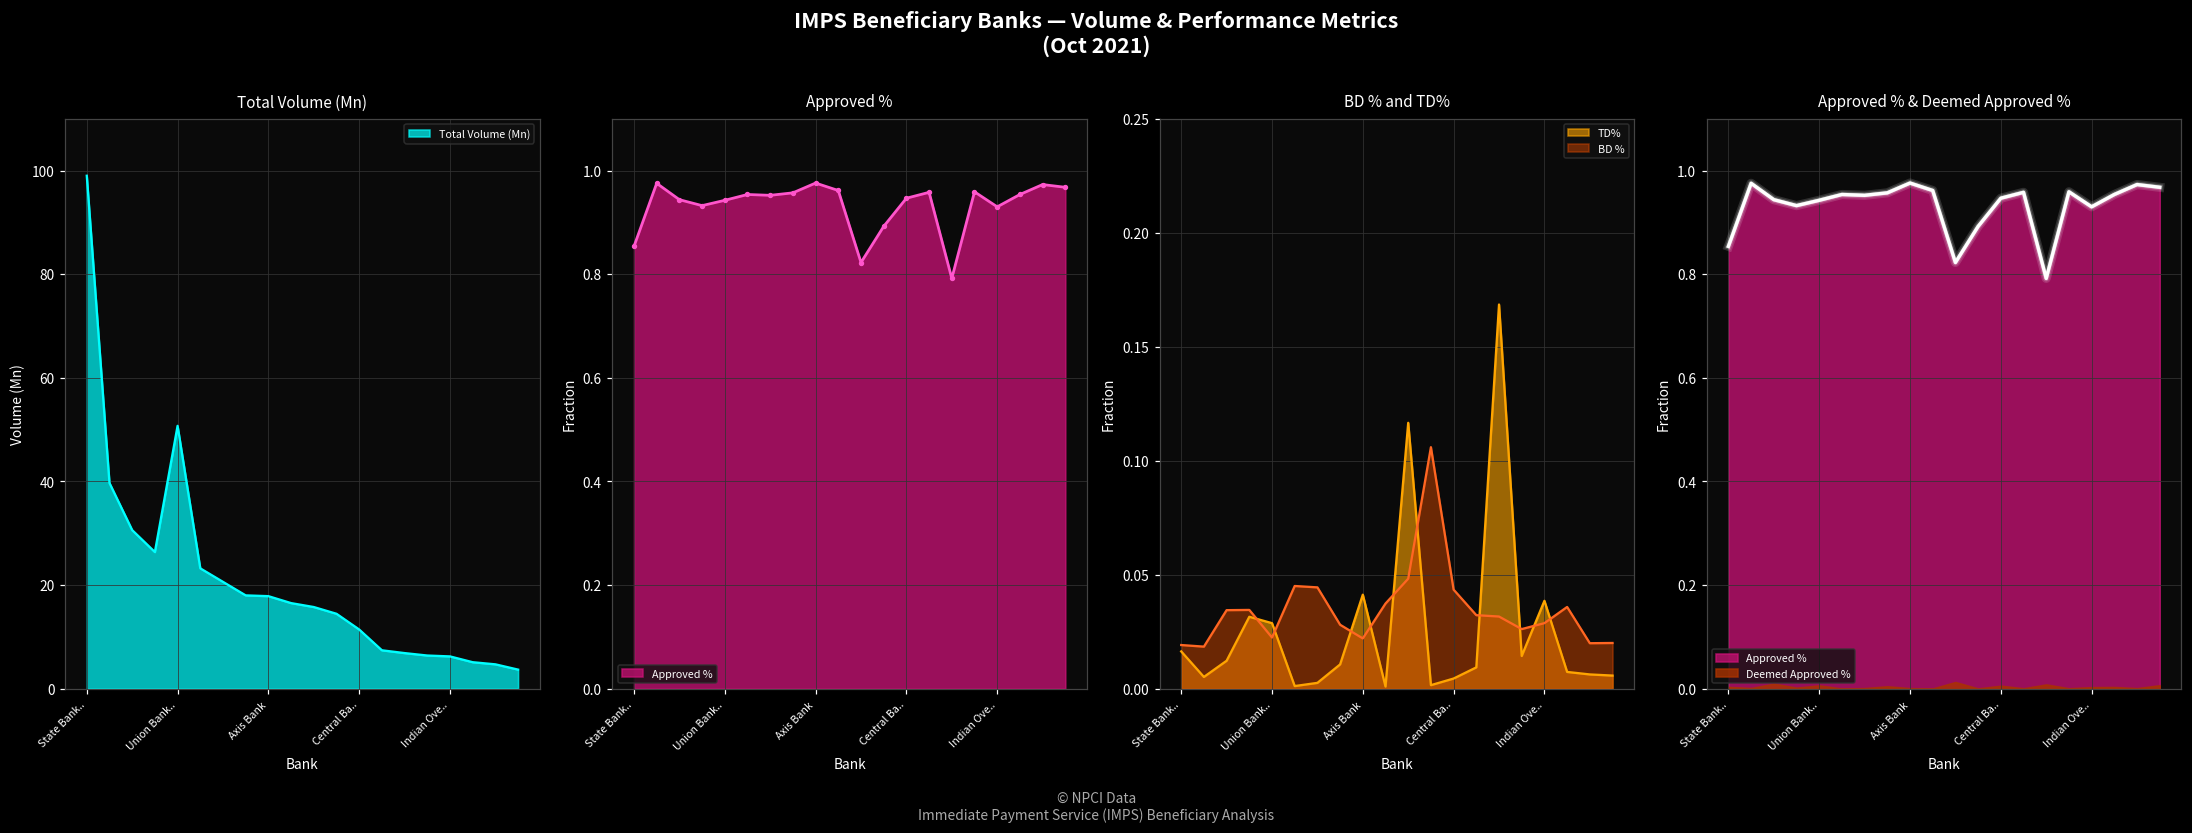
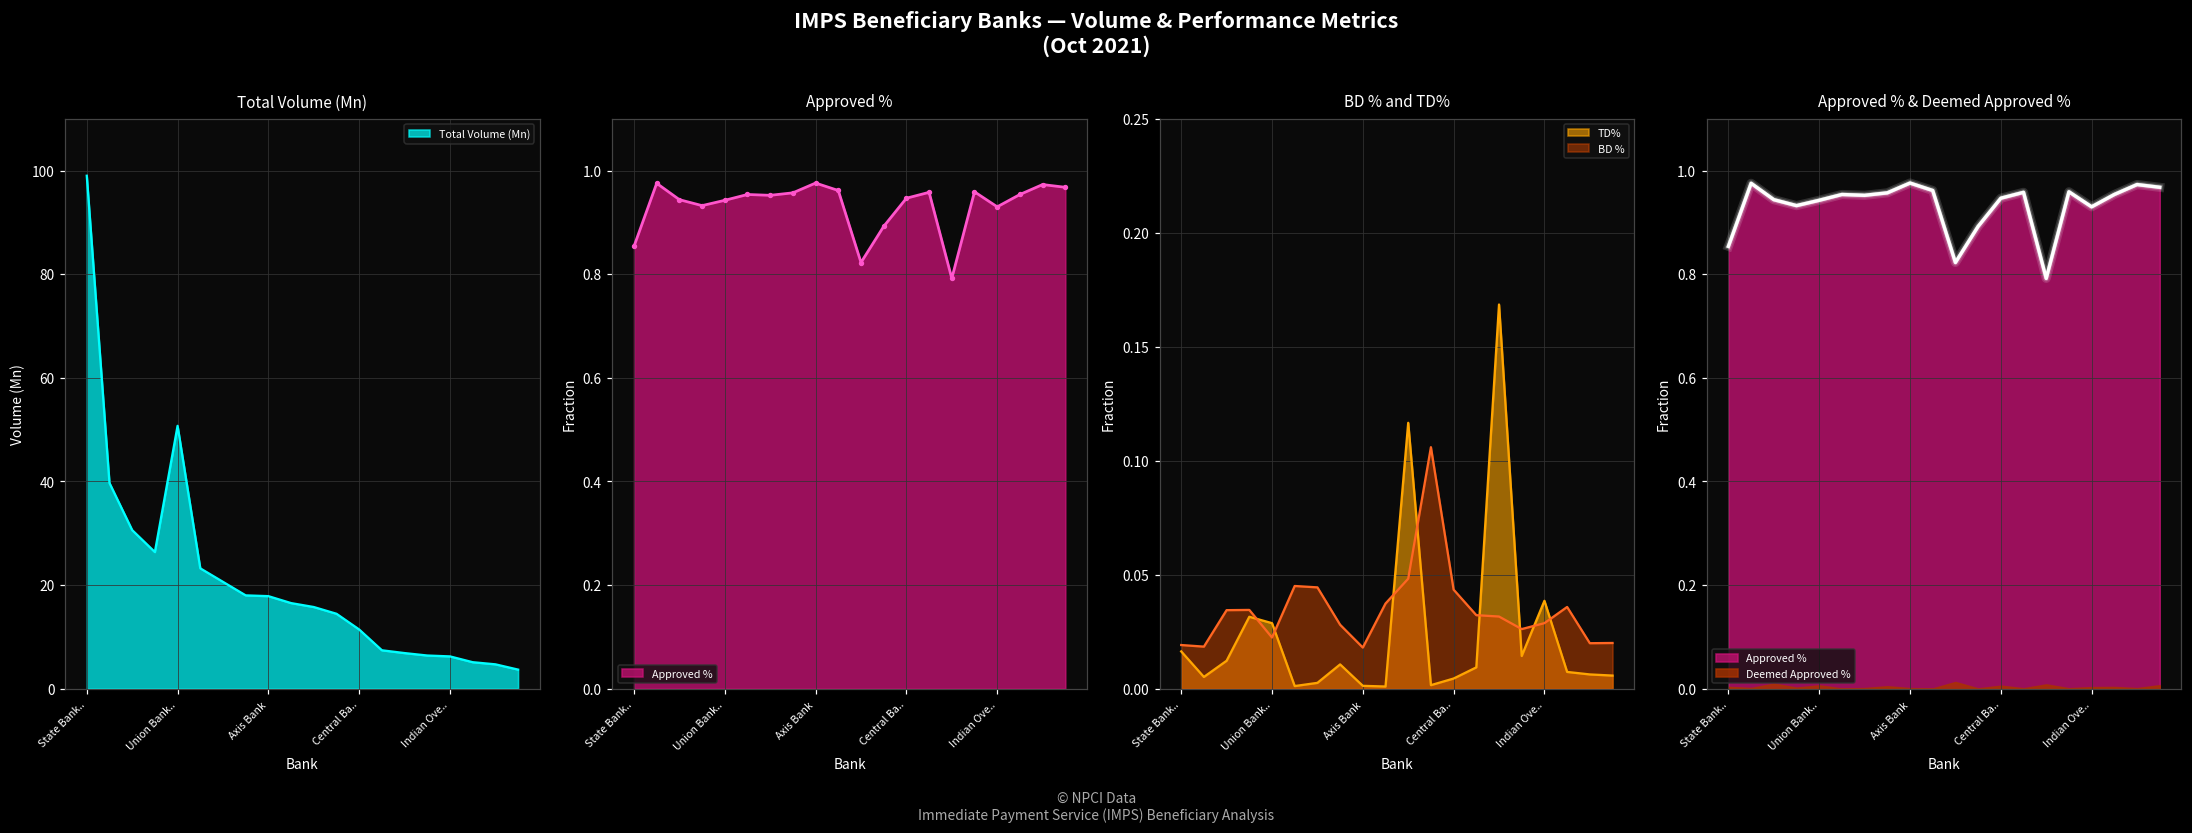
BD % and TD%, TD%, Axis Bank: 0.041 -> 0.001
BD % and TD%, BD %, Axis Bank: 0.022 -> 0.018
